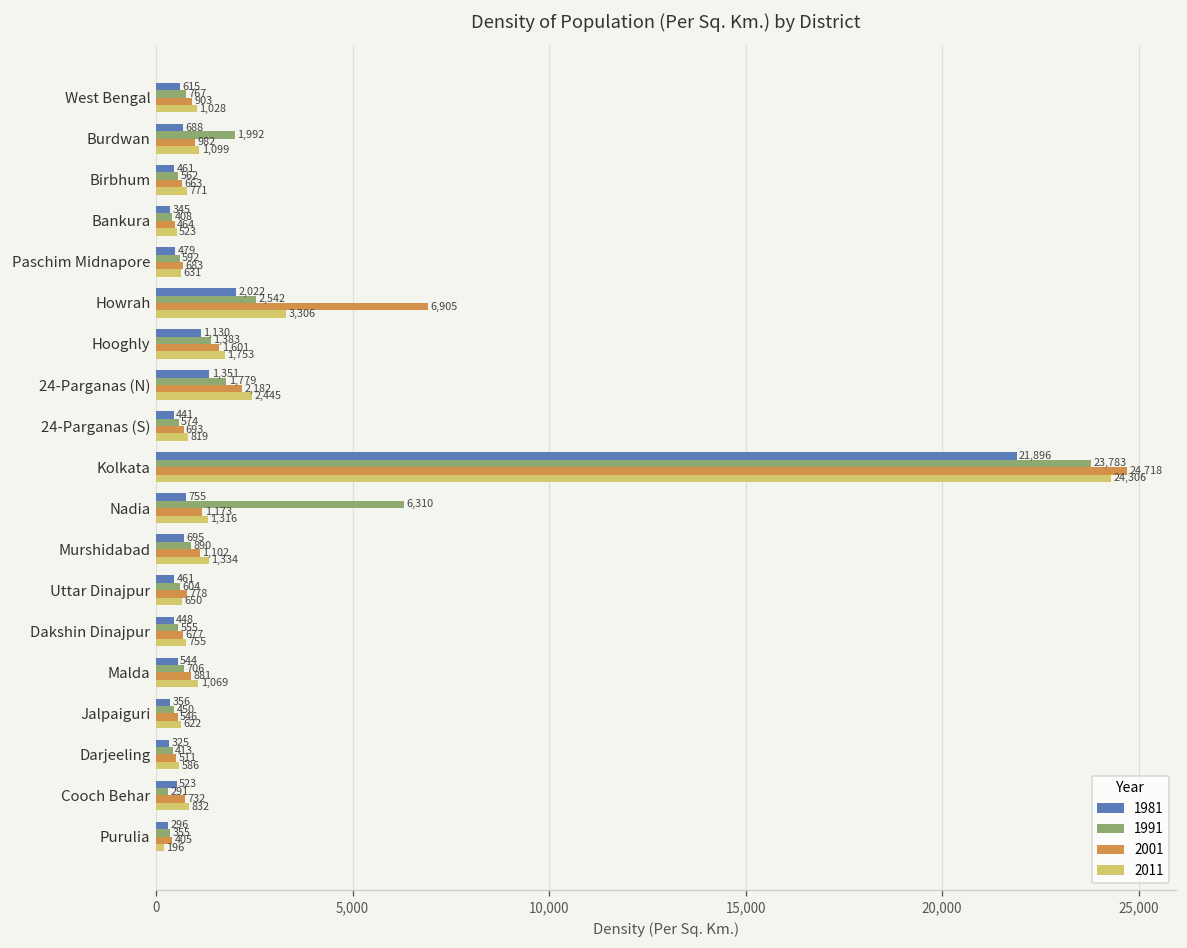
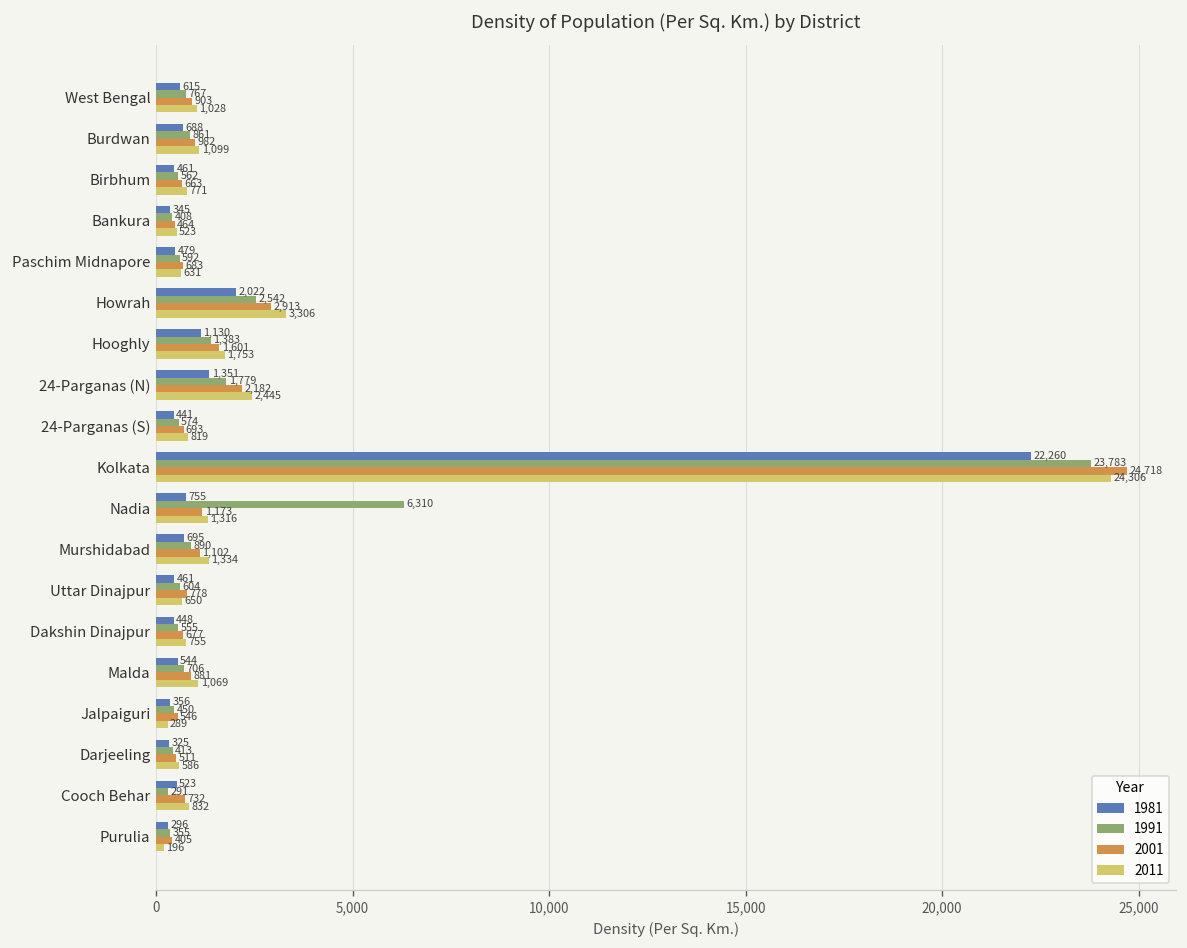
1991, Burdwan: 1,992 -> 861
2001, Howrah: 6,905 -> 2,913
1981, Kolkata: 21,896 -> 22,260
2011, Jalpaiguri: 622 -> 289
